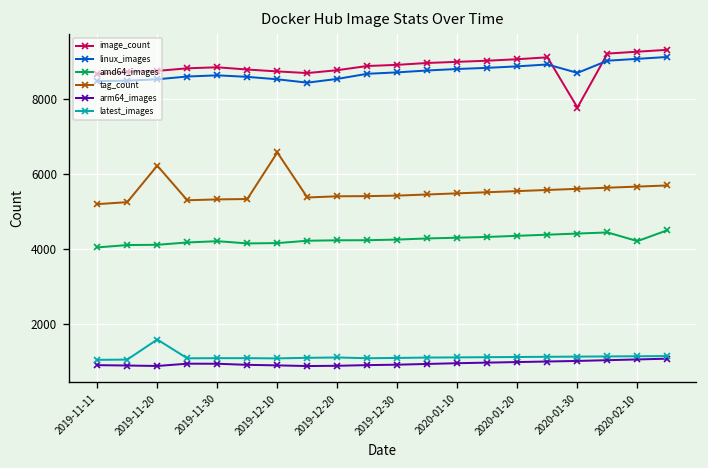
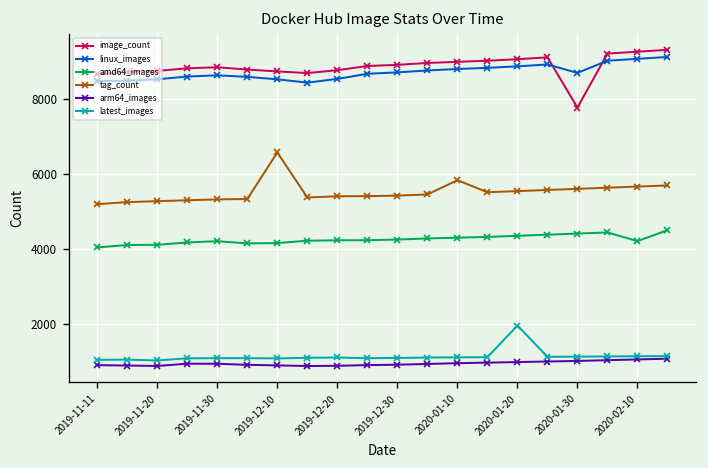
tag_count, 2019-11-20: 6200 -> 5300
latest_images, 2019-11-20: 1600 -> 1000
tag_count, 2020-01-10: 5500 -> 5800
latest_images, 2020-01-20: 1100 -> 2000
